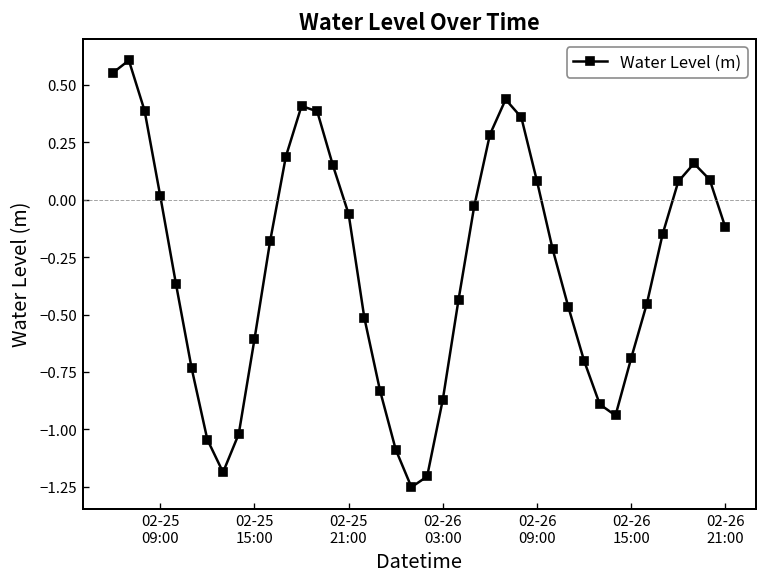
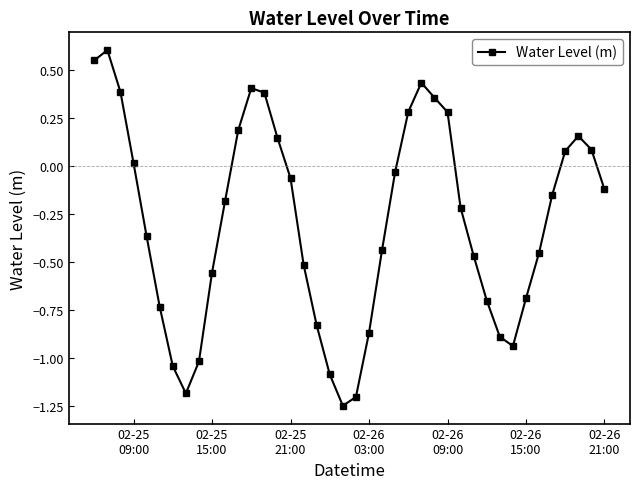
02-25 15:00: -0.61 -> -0.56
02-26 09:00: 0.08 -> 0.28
